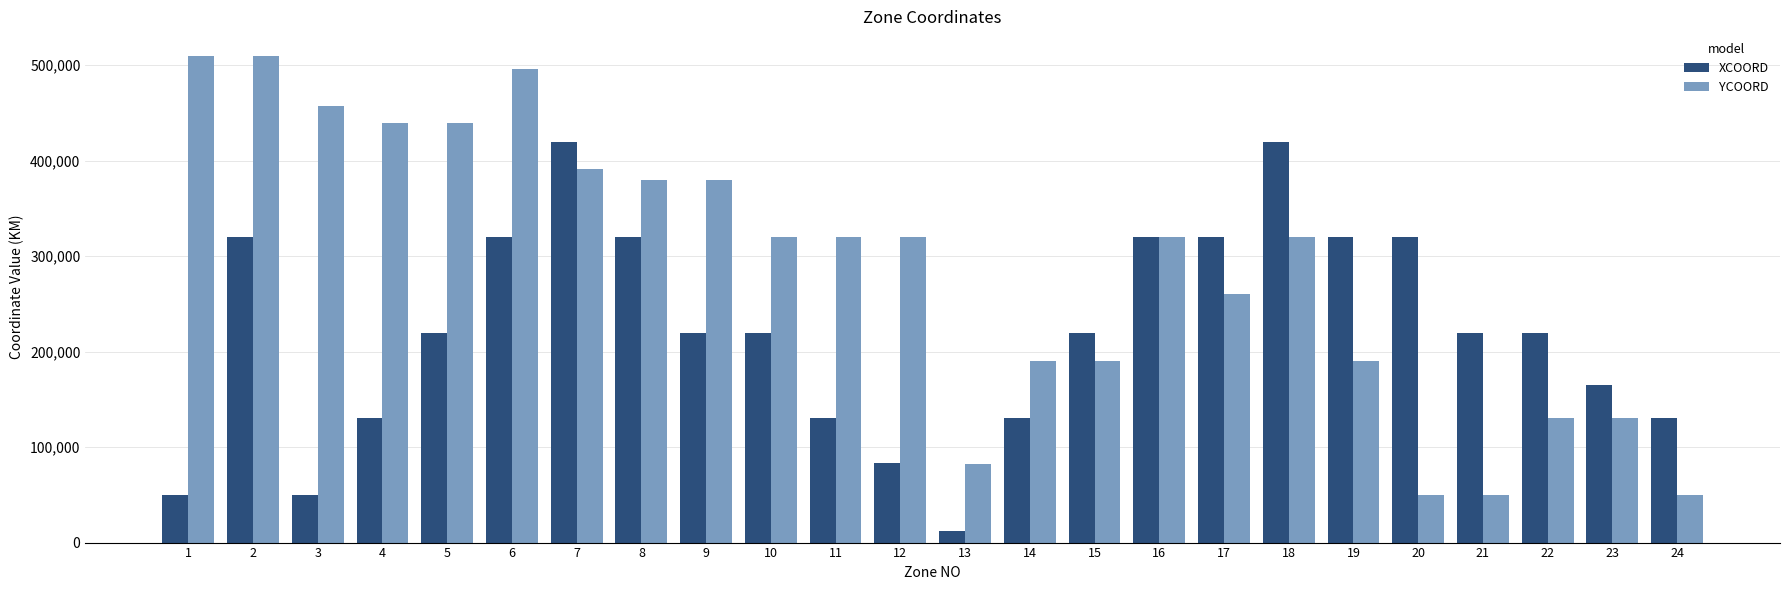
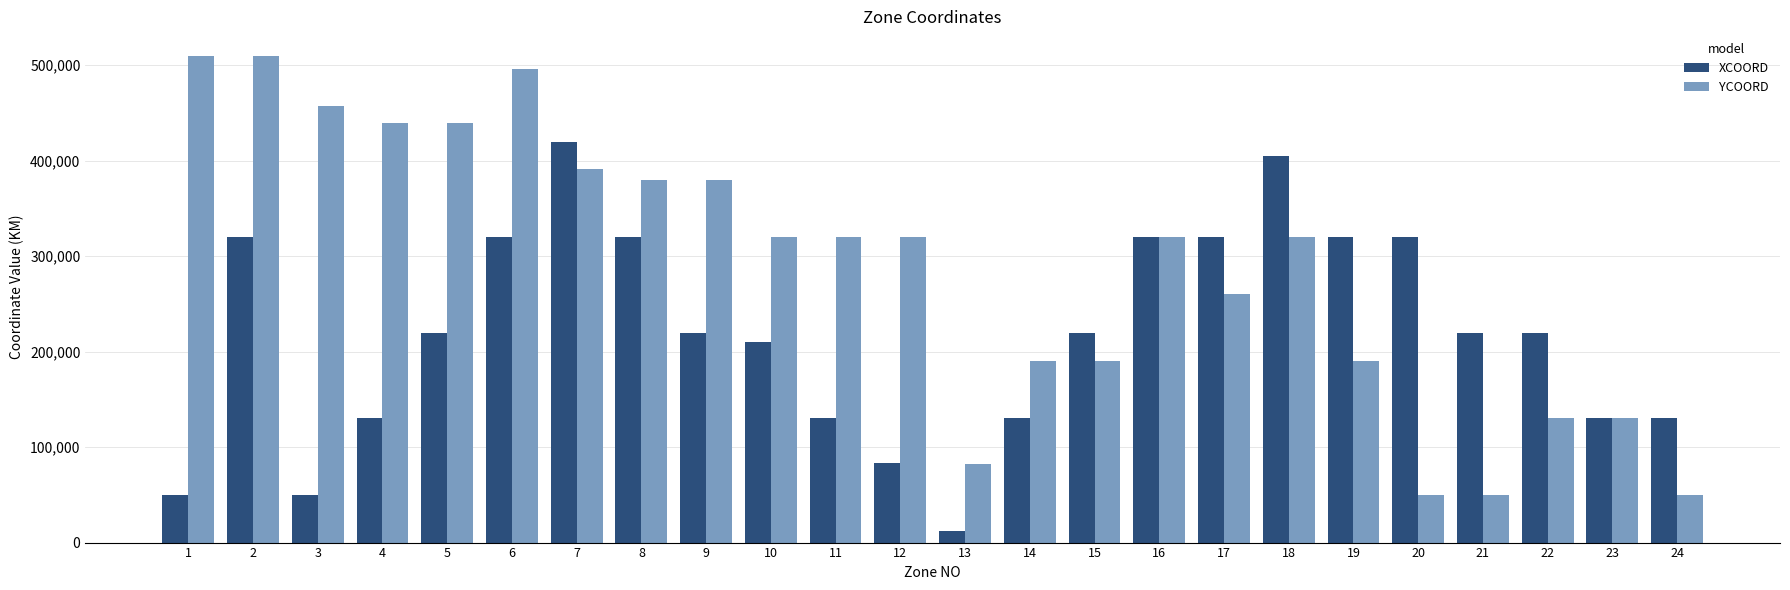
XCOORD, 10: 220,000 -> 210,000
XCOORD, 18: 420,000 -> 410,000
XCOORD, 23: 160,000 -> 130,000
